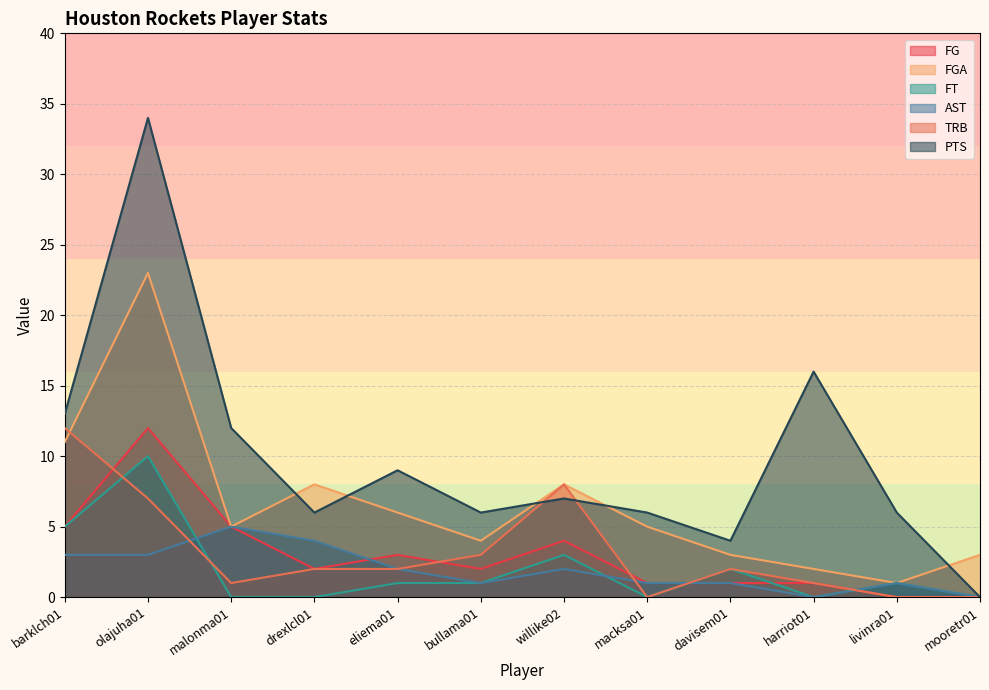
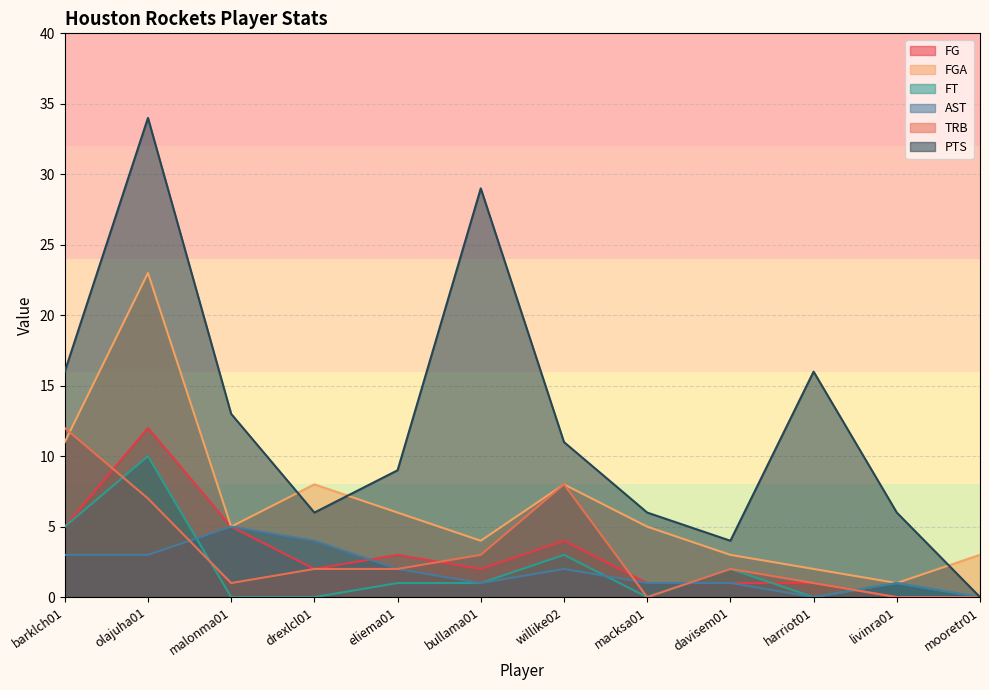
PTS, barklch01: 13 -> 16
PTS, malonma01: 12 -> 13
PTS, bullama01: 6 -> 29
PTS, willike02: 7 -> 11
